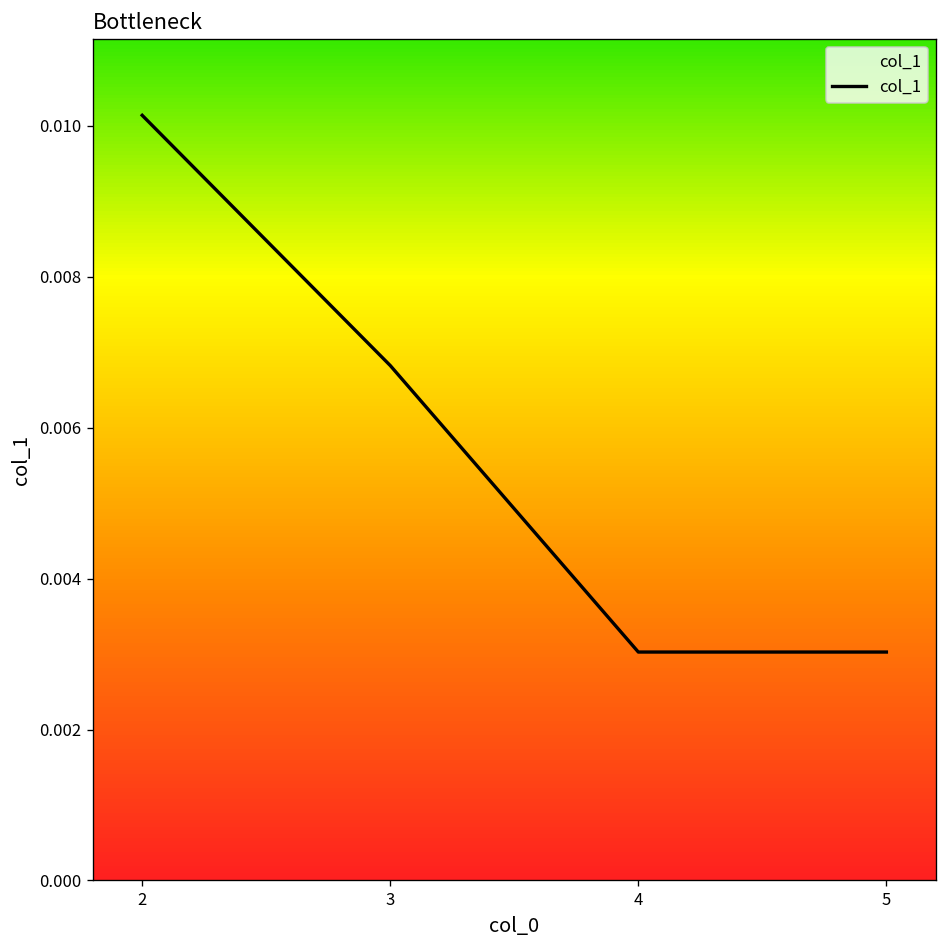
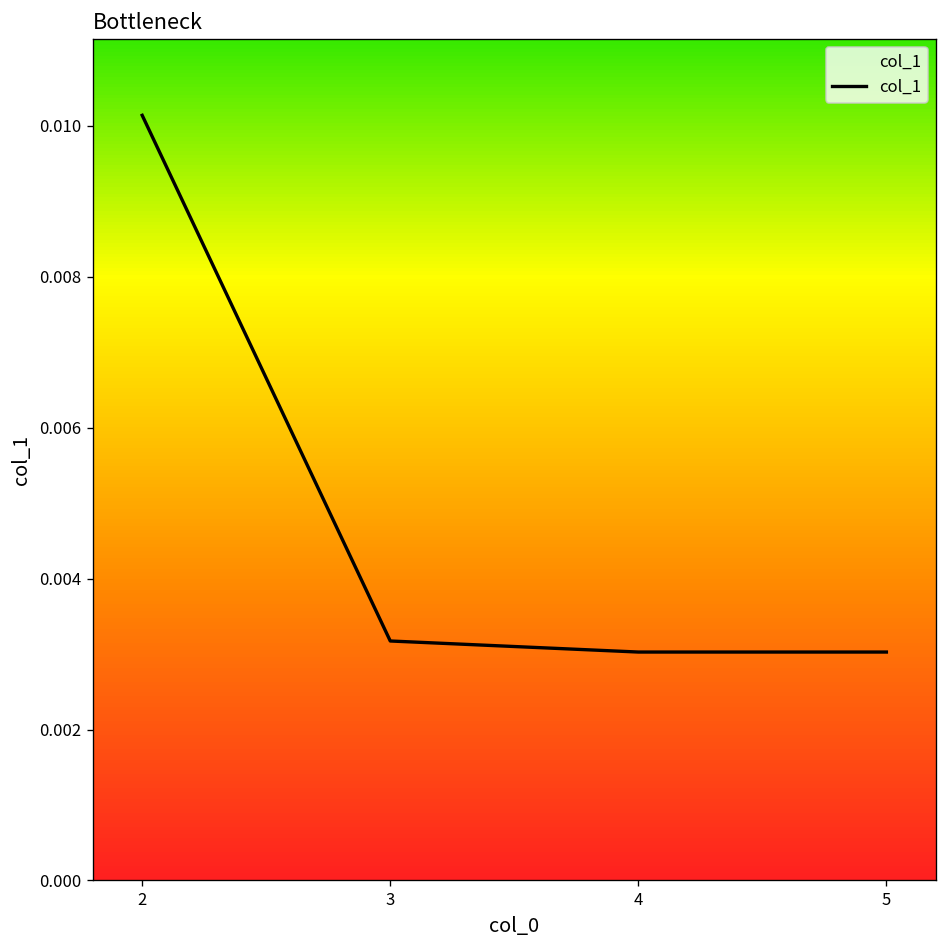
3: 0.0068 -> 0.0032
